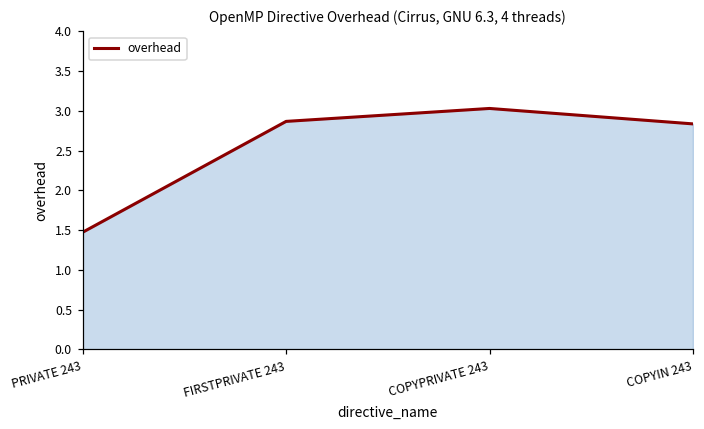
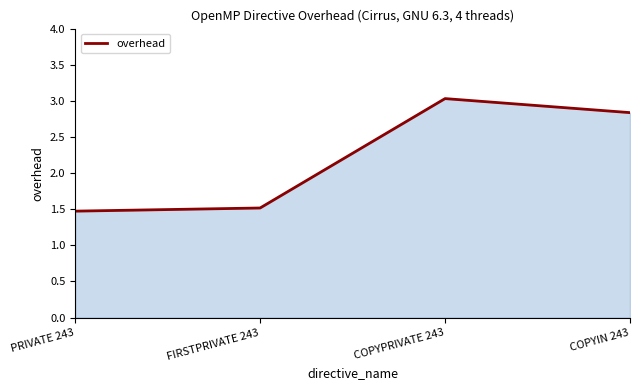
FIRSTPRIVATE 243: 2.9 -> 1.5
